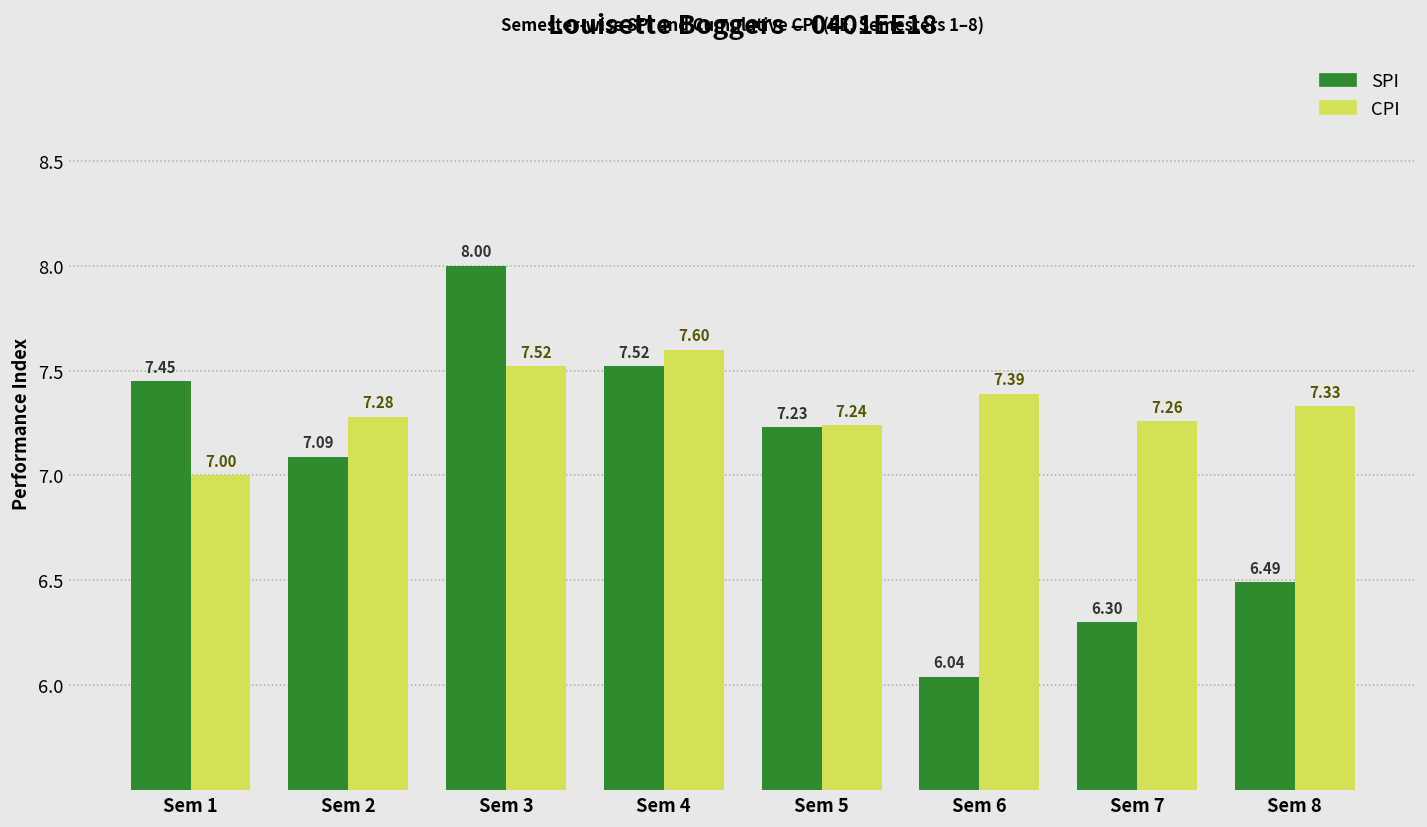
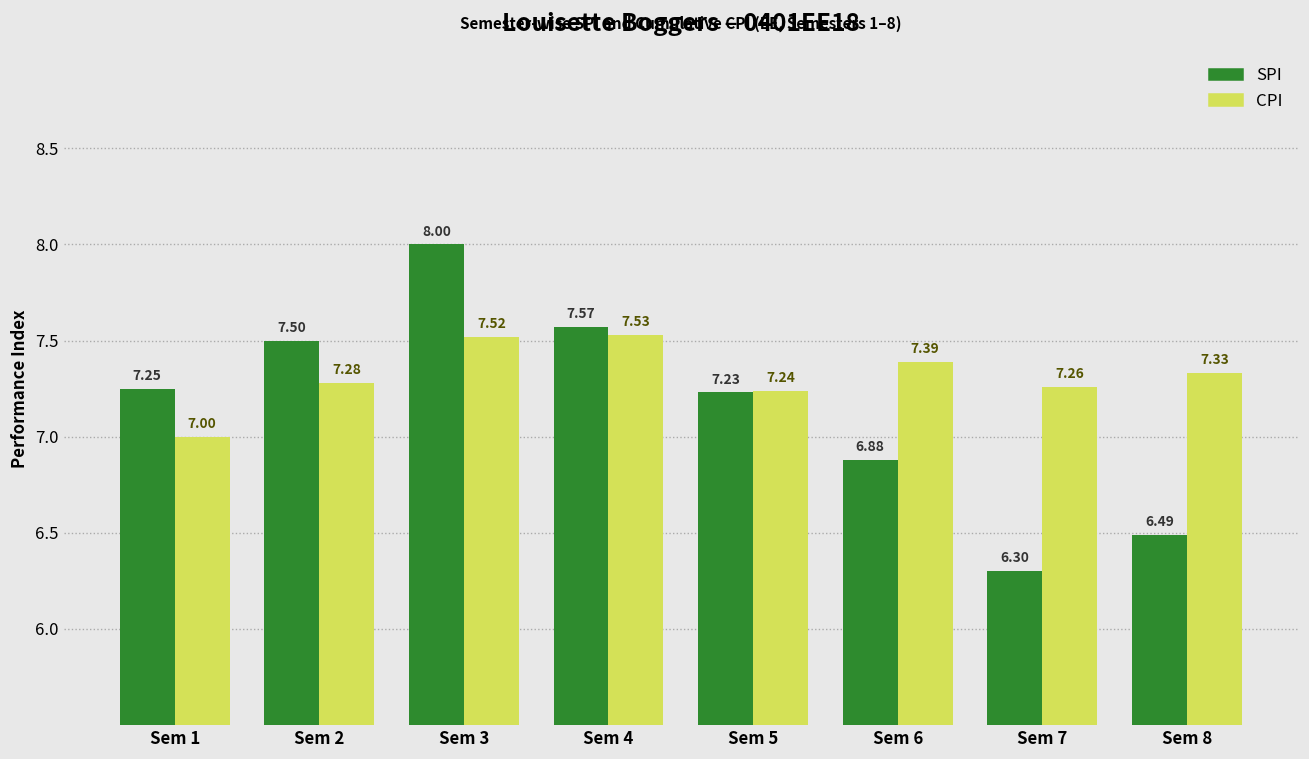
SPI, Sem 1: 7.45 -> 7.25
SPI, Sem 2: 7.09 -> 7.50
SPI, Sem 4: 7.52 -> 7.57
CPI, Sem 4: 7.60 -> 7.53
SPI, Sem 6: 6.04 -> 6.88
